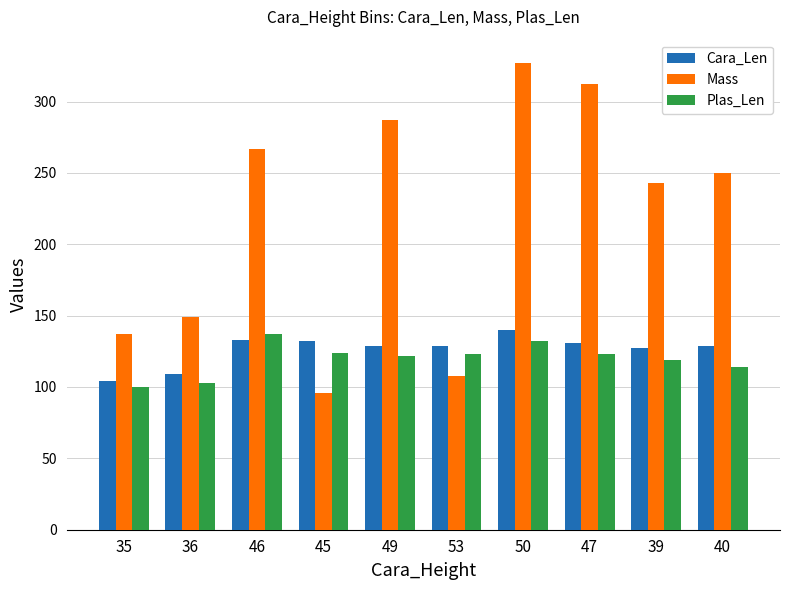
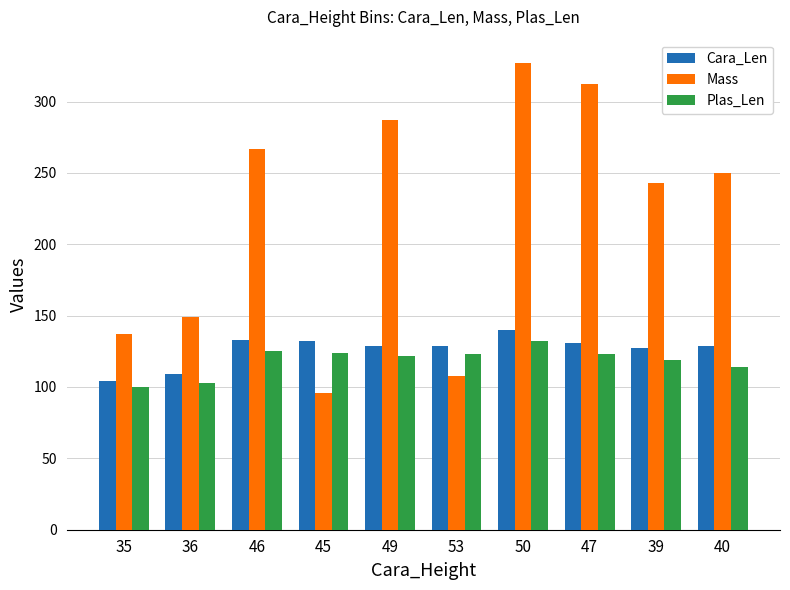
Plas_Len, 46: 137 -> 125
